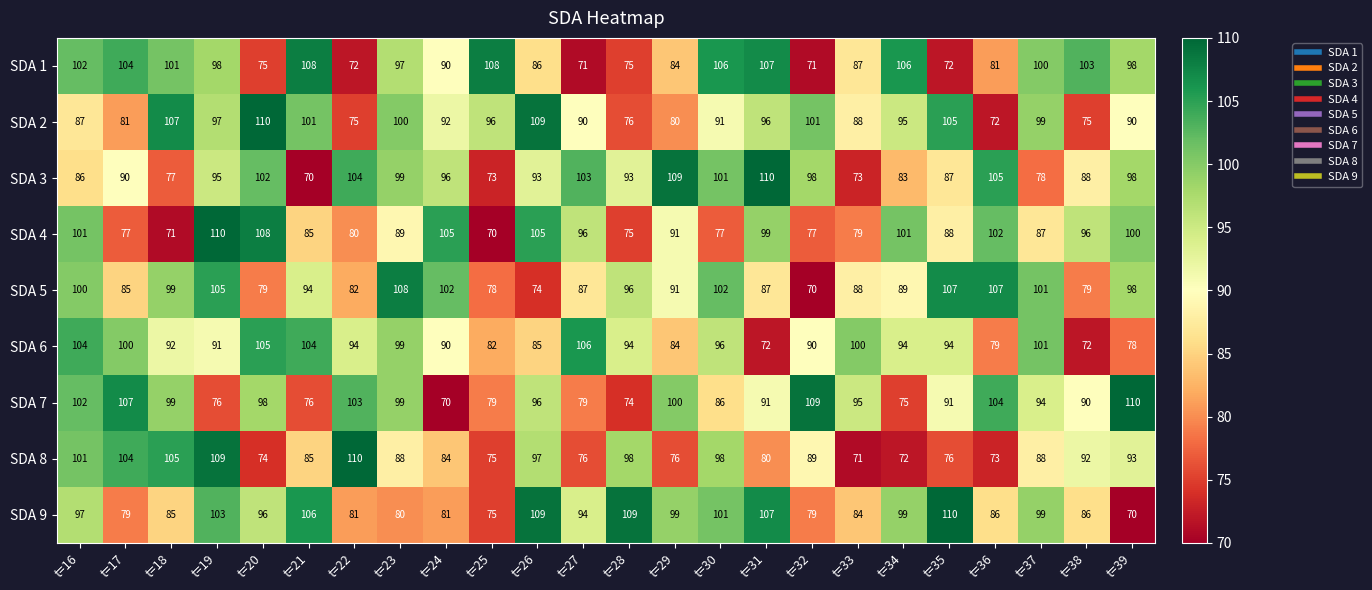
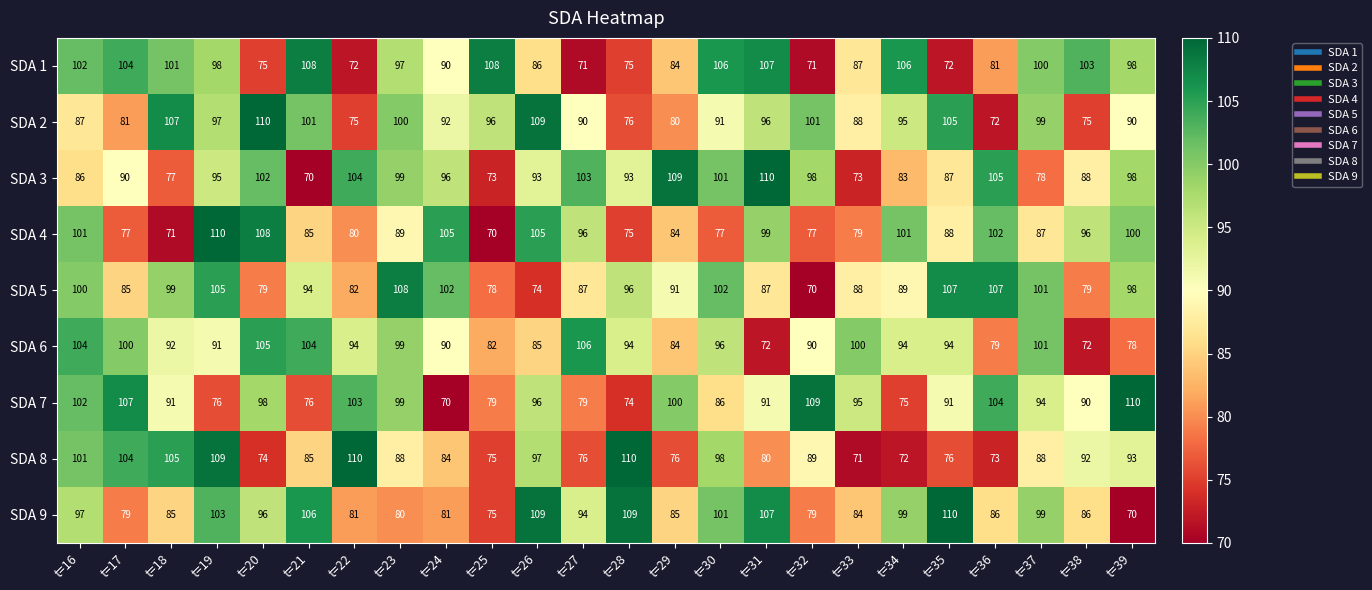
SDA 4, t=29: 91 -> 84
SDA 7, t=18: 99 -> 91
SDA 8, t=28: 98 -> 110
SDA 9, t=29: 99 -> 85
